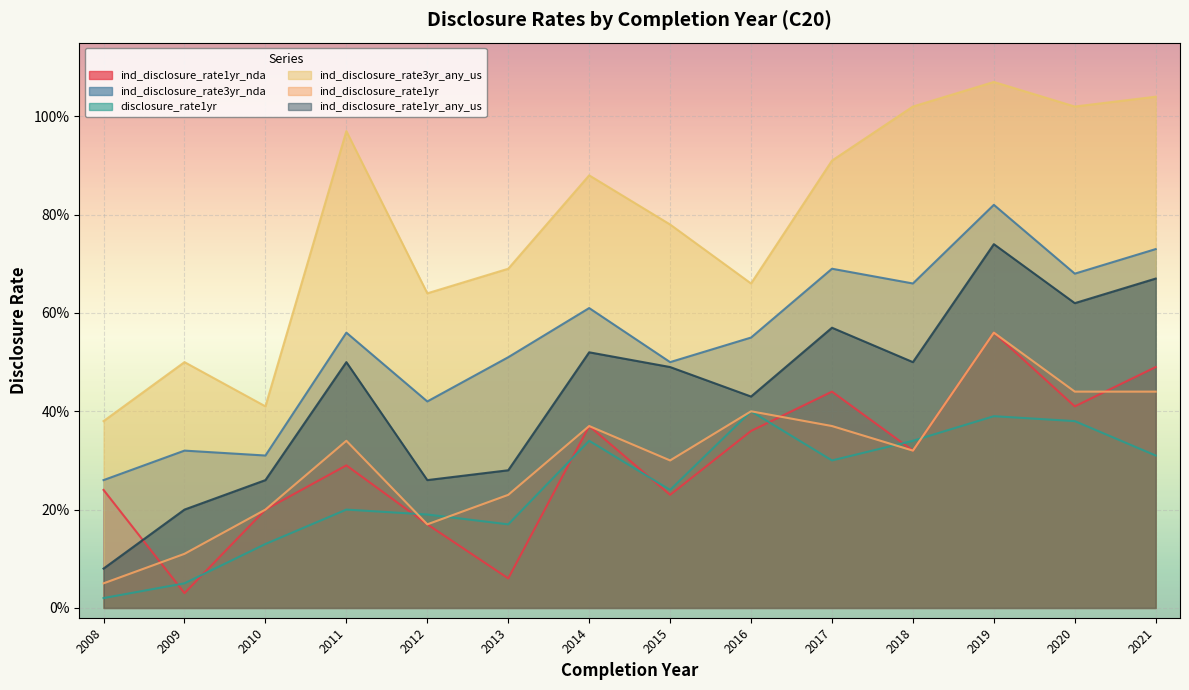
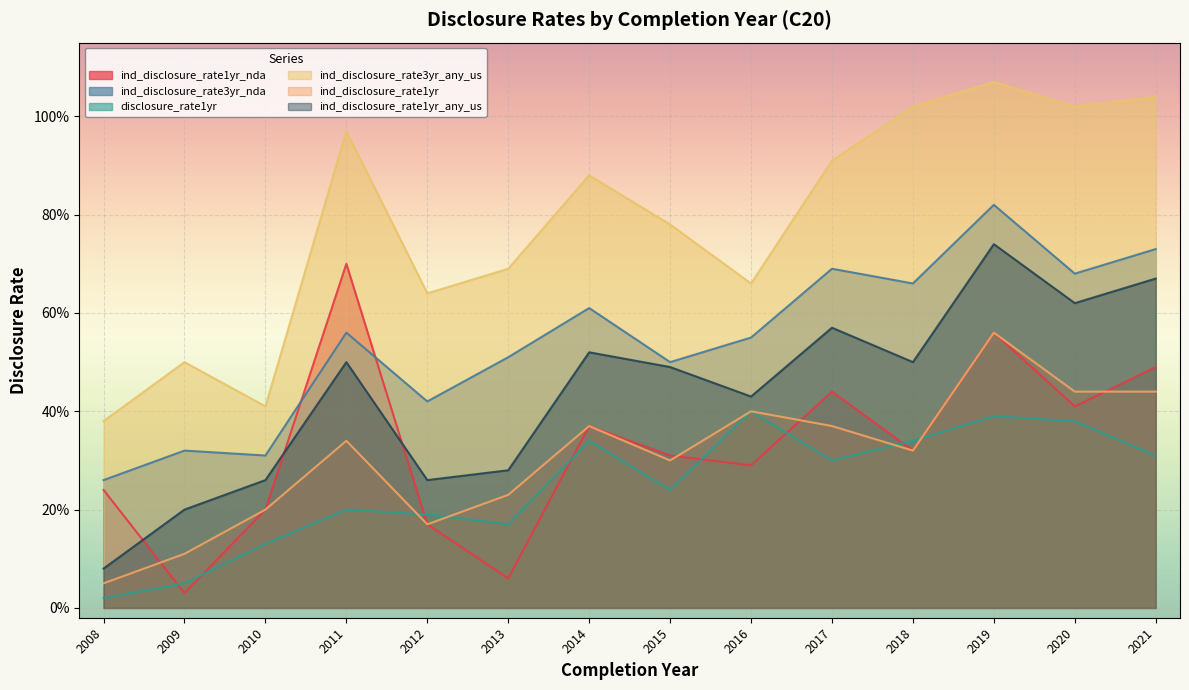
ind_disclosure_rate1yr_nda, 2011: 29% -> 70%
ind_disclosure_rate1yr_nda, 2015: 23% -> 31%
ind_disclosure_rate1yr_nda, 2016: 36% -> 29%
